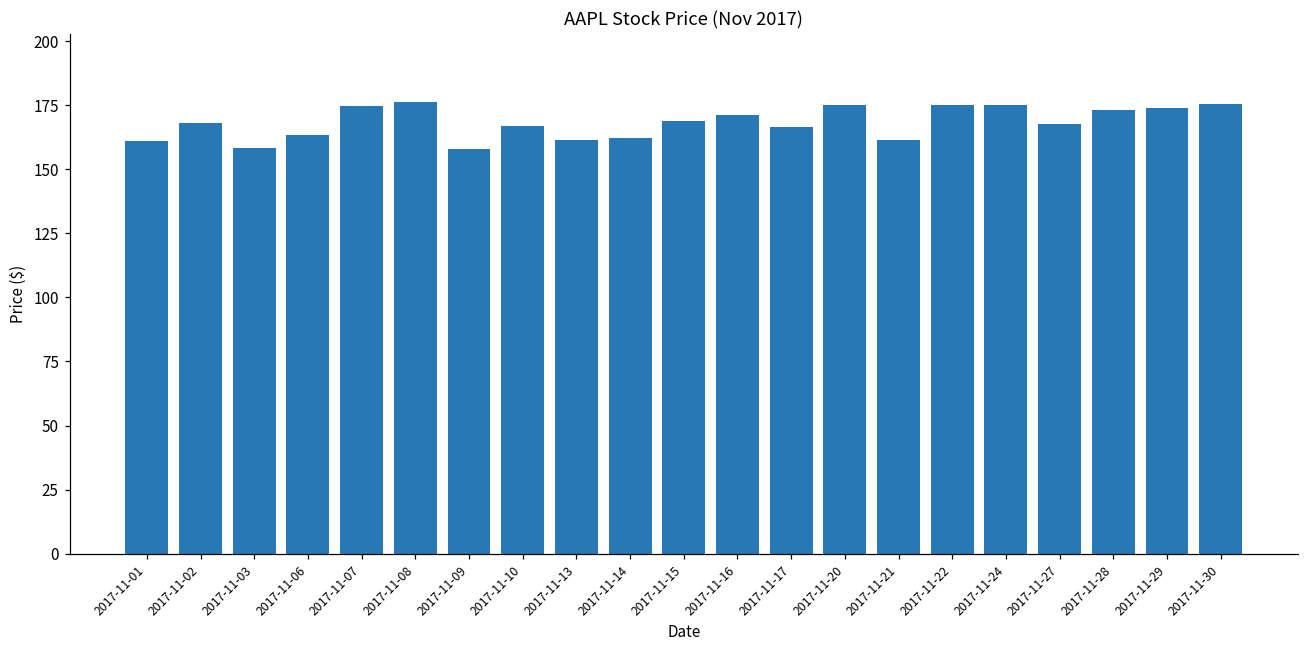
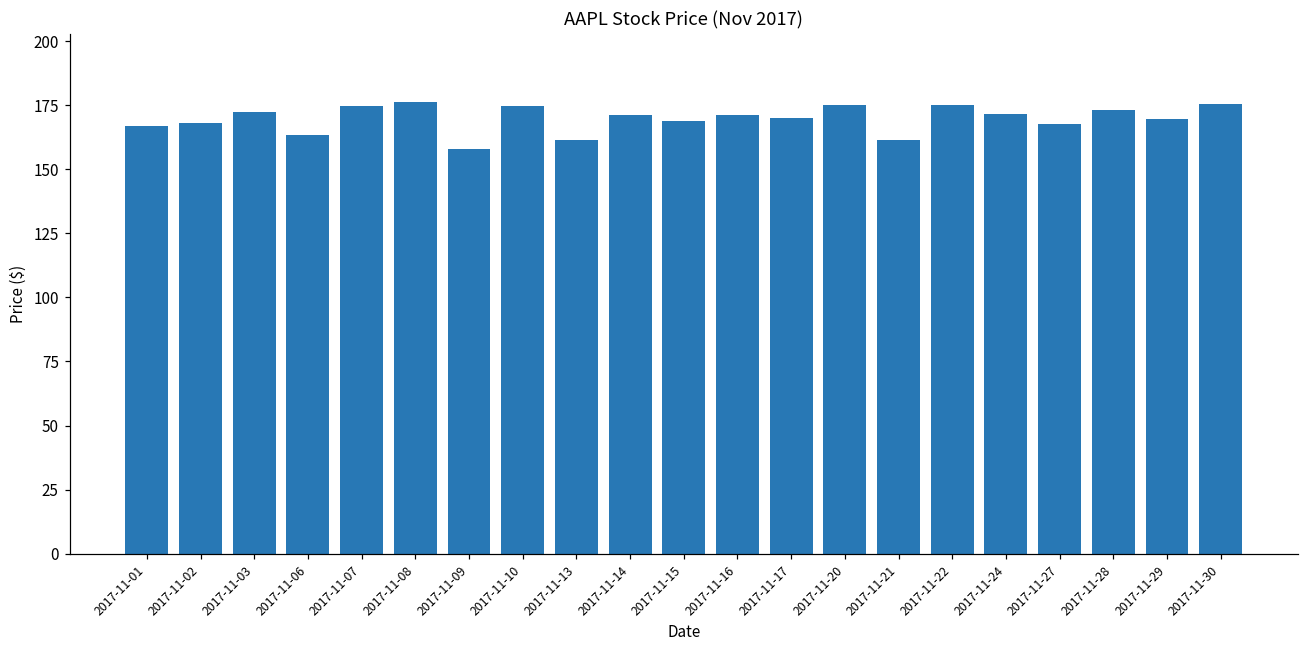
2017-11-01: 161 -> 167
2017-11-03: 158 -> 173
2017-11-10: 167 -> 175
2017-11-14: 162 -> 171
2017-11-17: 167 -> 170
2017-11-24: 175 -> 172
2017-11-29: 174 -> 169
